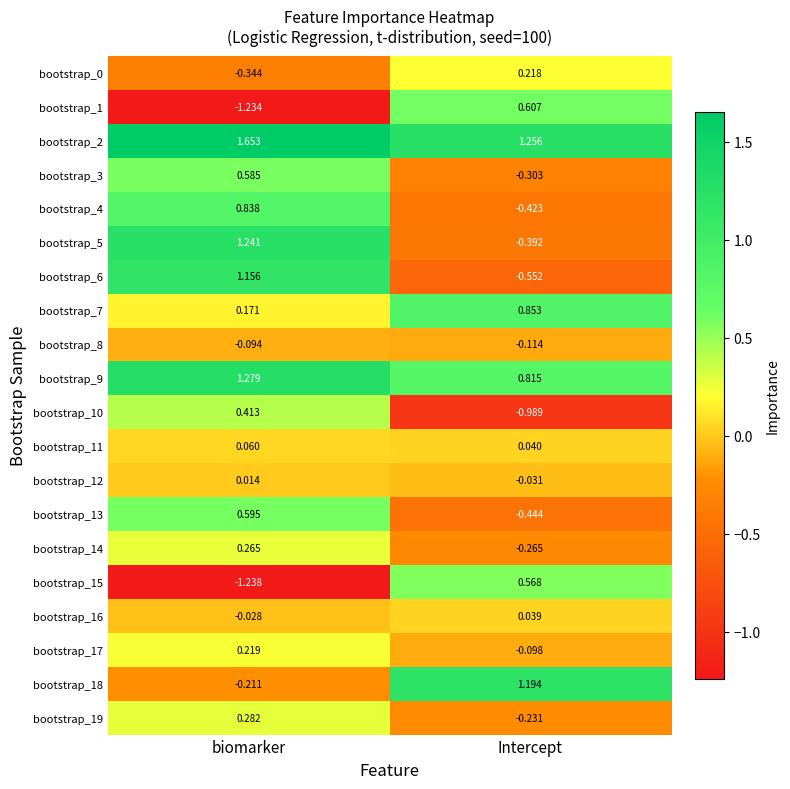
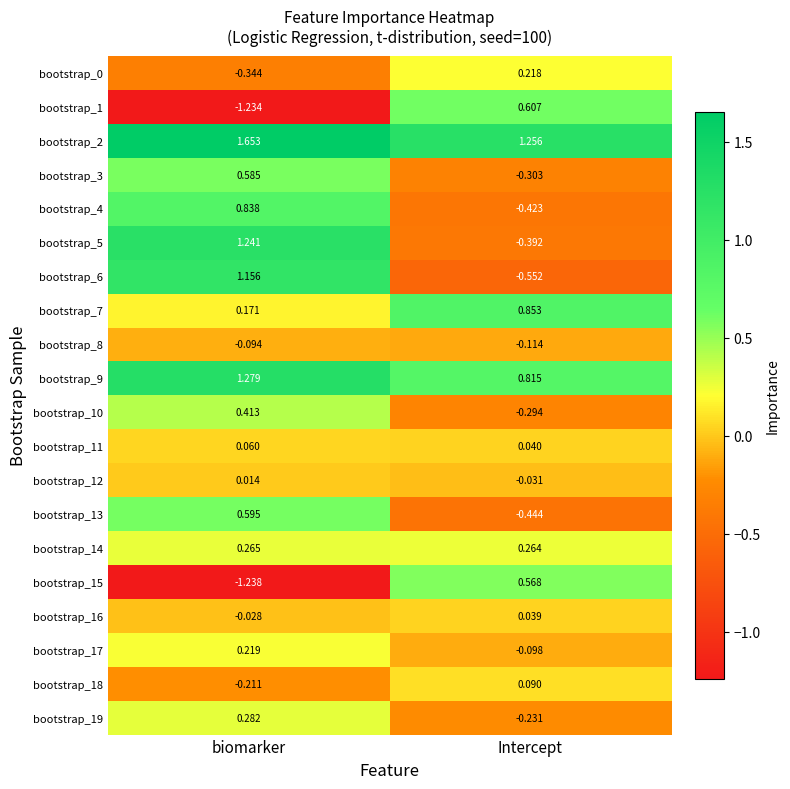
bootstrap_10, Intercept: -0.989 -> -0.294
bootstrap_14, Intercept: -0.265 -> 0.264
bootstrap_18, Intercept: 1.194 -> 0.090
